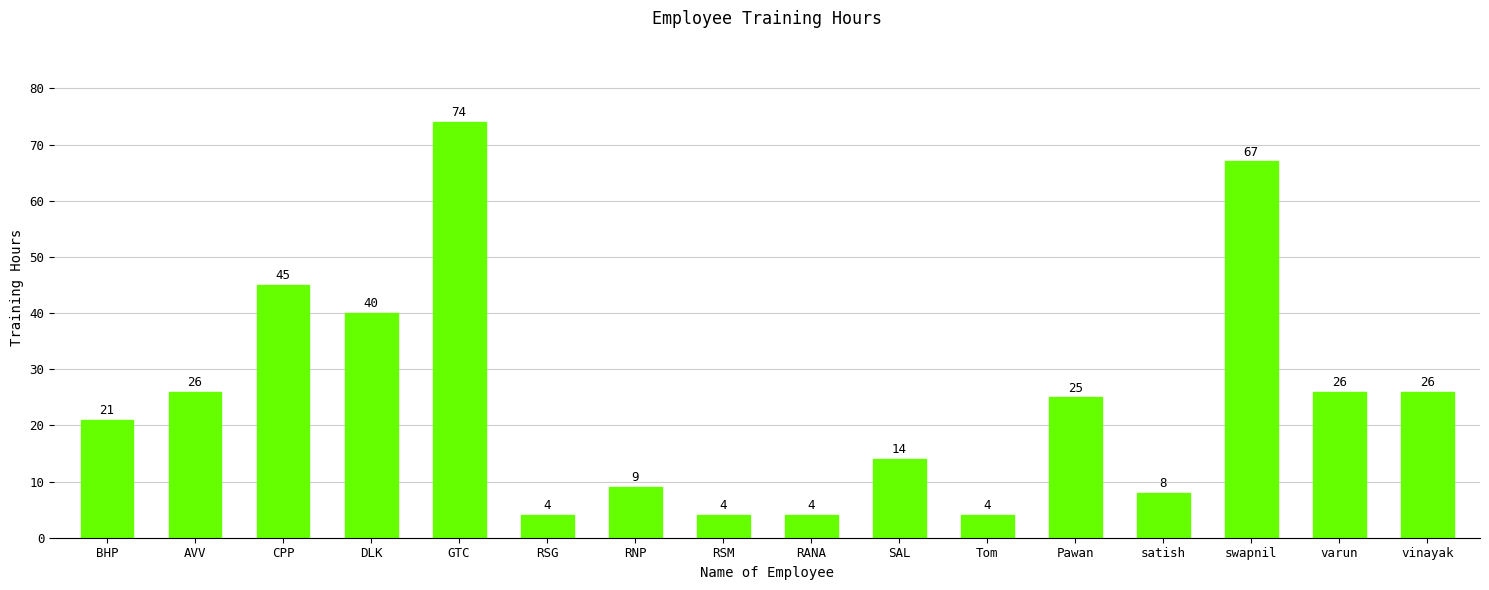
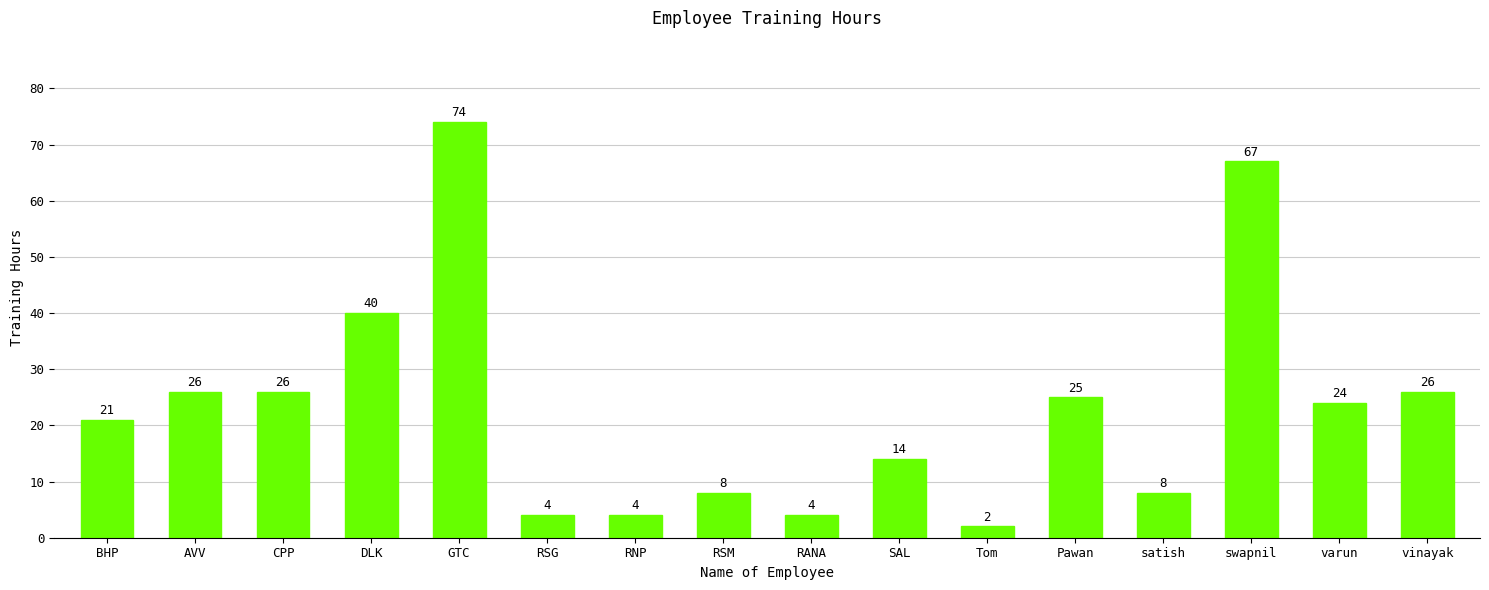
CPP: 45 -> 26
RNP: 9 -> 4
RSM: 4 -> 8
Tom: 4 -> 2
varun: 26 -> 24
